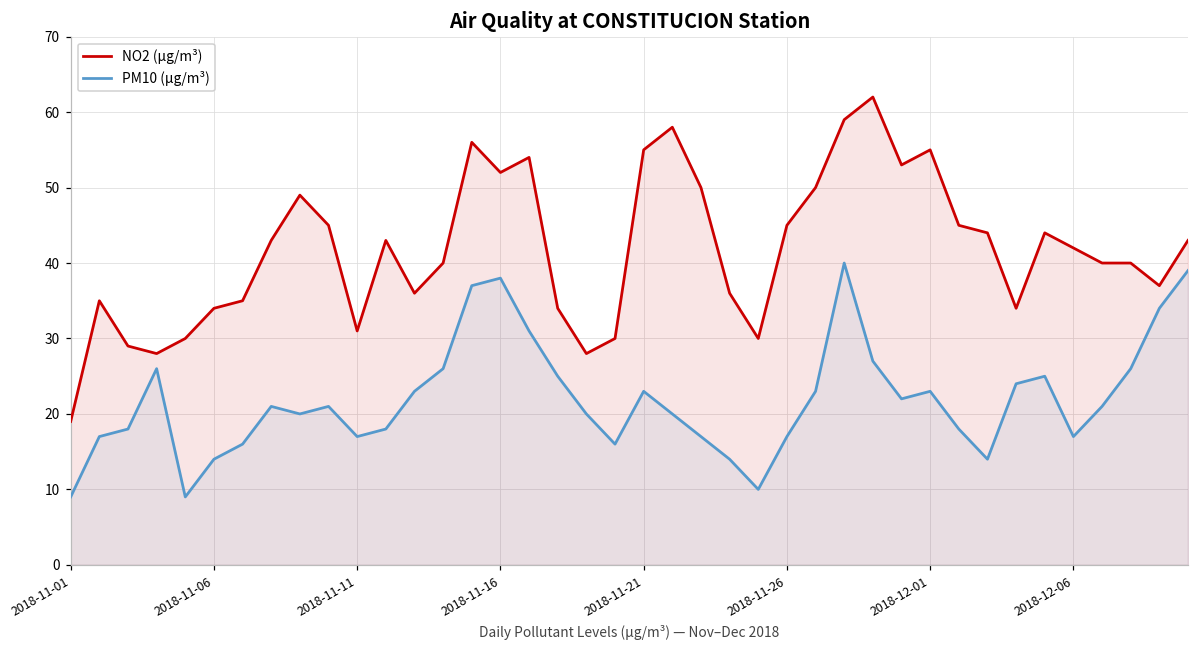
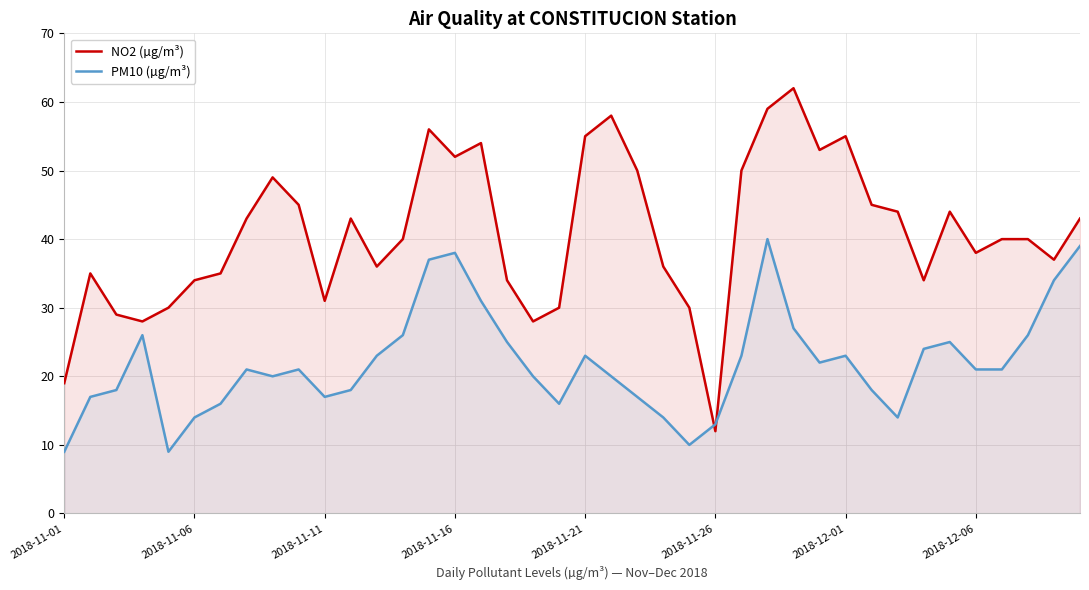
NO2 (µg/m³), 2018-11-26: 45 -> 12
PM10 (µg/m³), 2018-11-26: 17 -> 13
NO2 (µg/m³), 2018-12-06: 42 -> 38
PM10 (µg/m³), 2018-12-06: 17 -> 21
